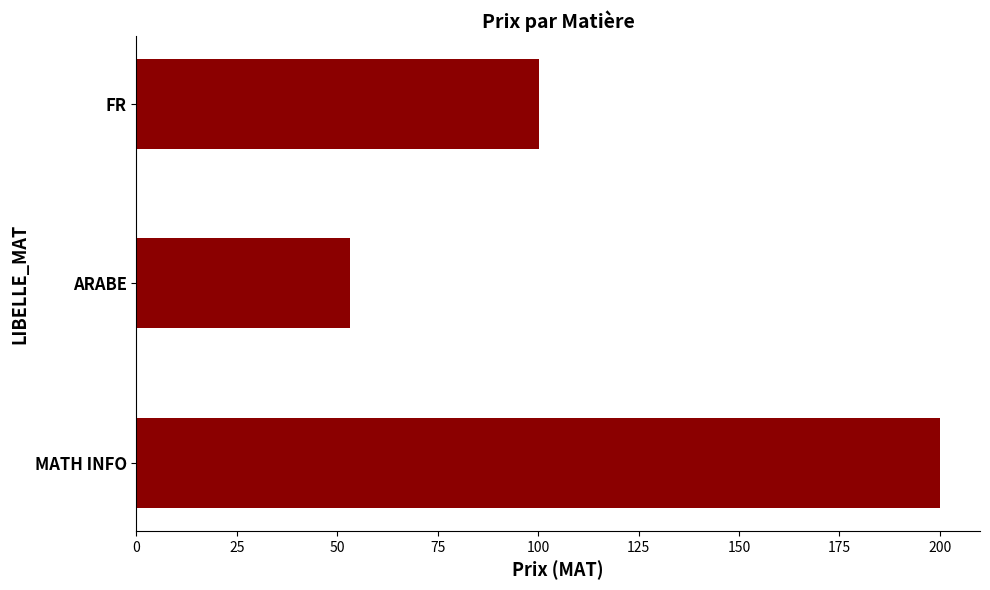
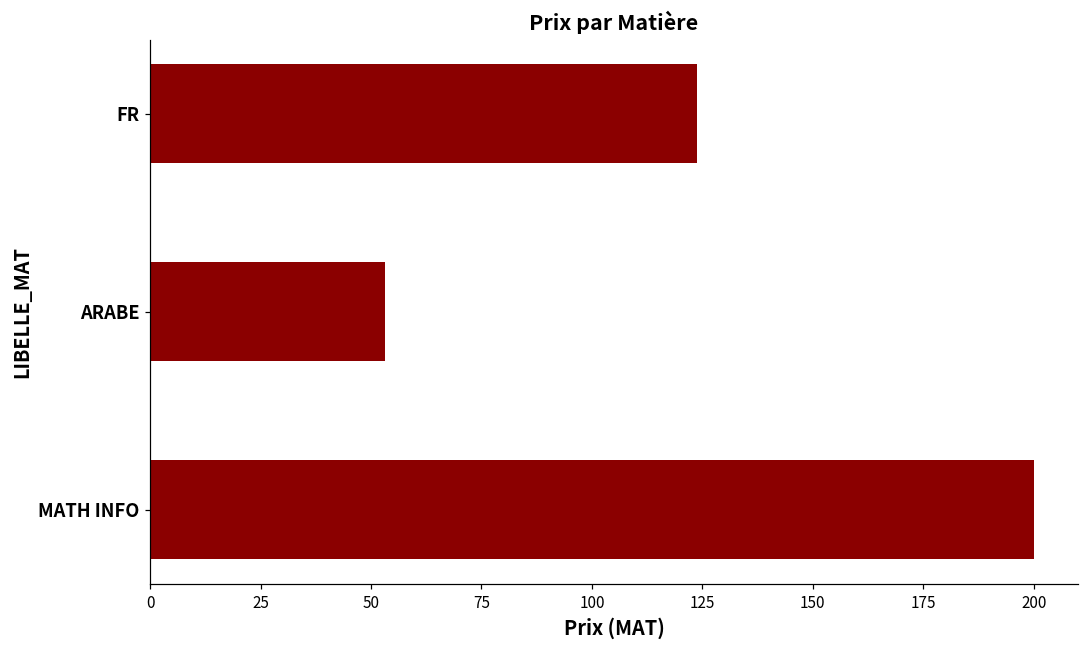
FR: 100 -> 124
